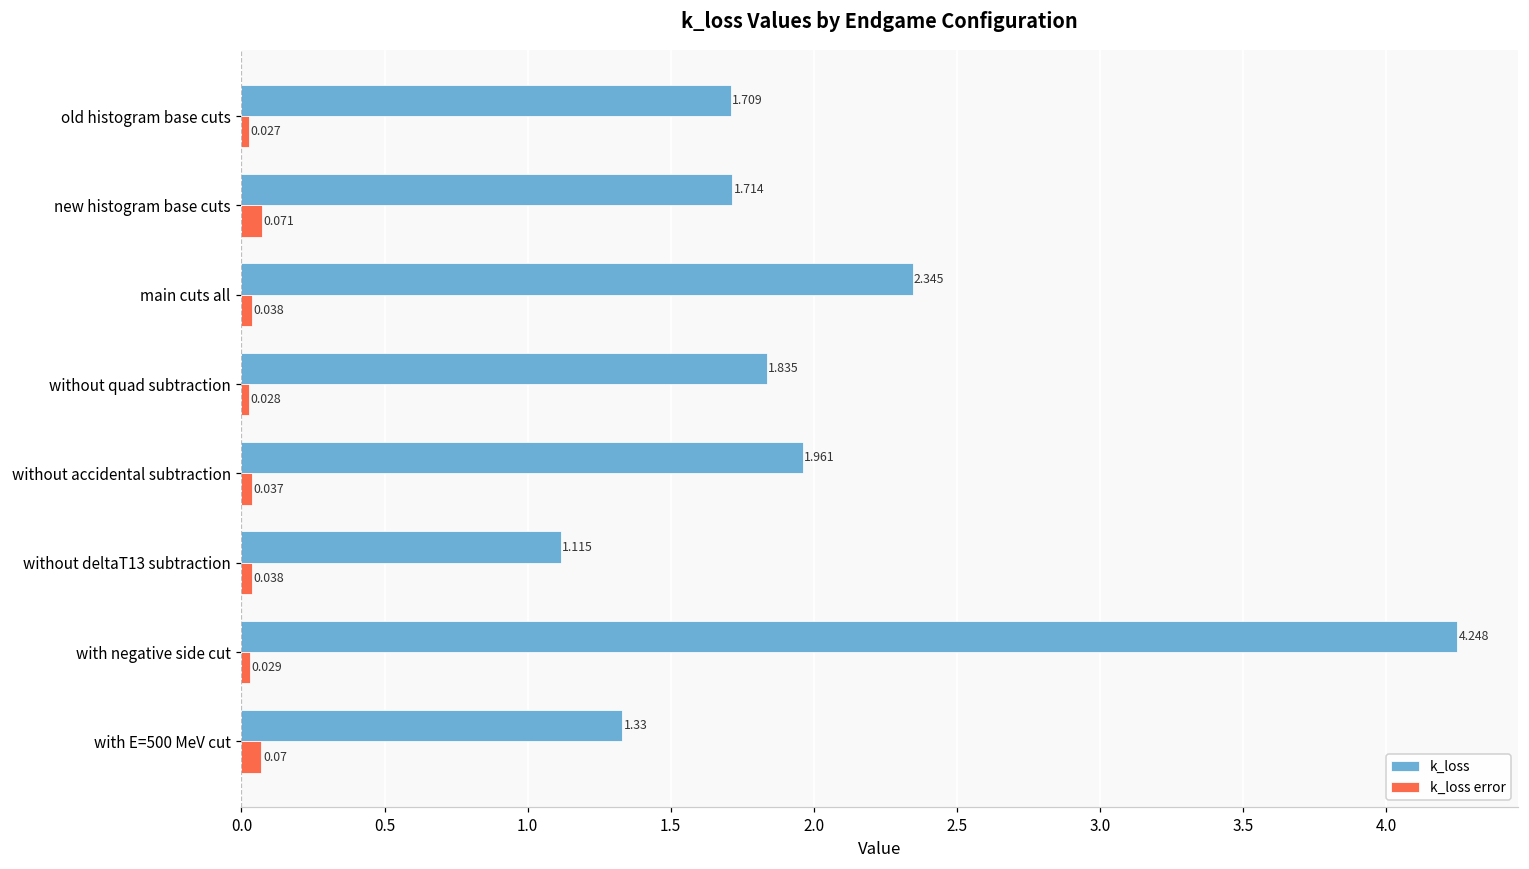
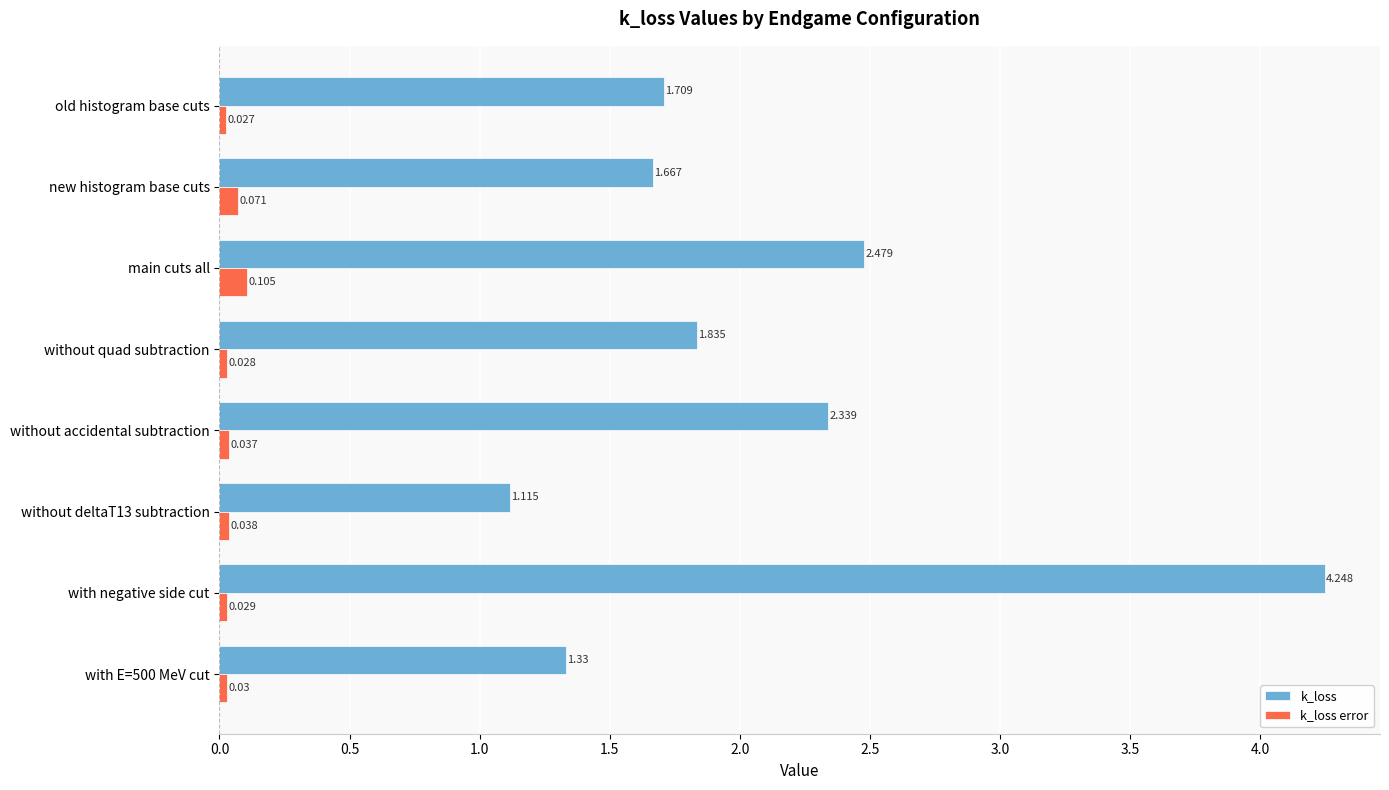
k_loss, new histogram base cuts: 1.714 -> 1.667
k_loss, main cuts all: 2.345 -> 2.479
k_loss error, main cuts all: 0.038 -> 0.105
k_loss, without accidental subtraction: 1.961 -> 2.339
k_loss error, with E=500 MeV cut: 0.07 -> 0.03
